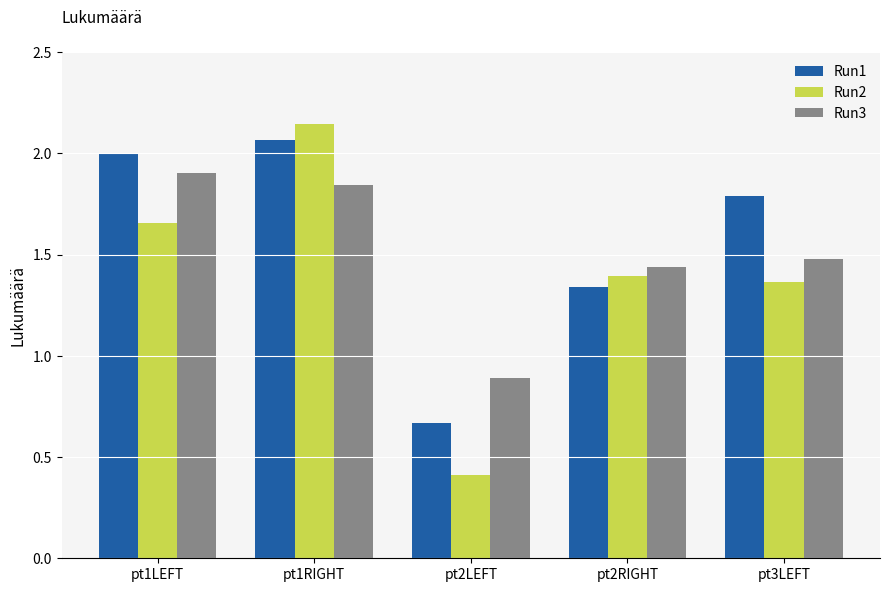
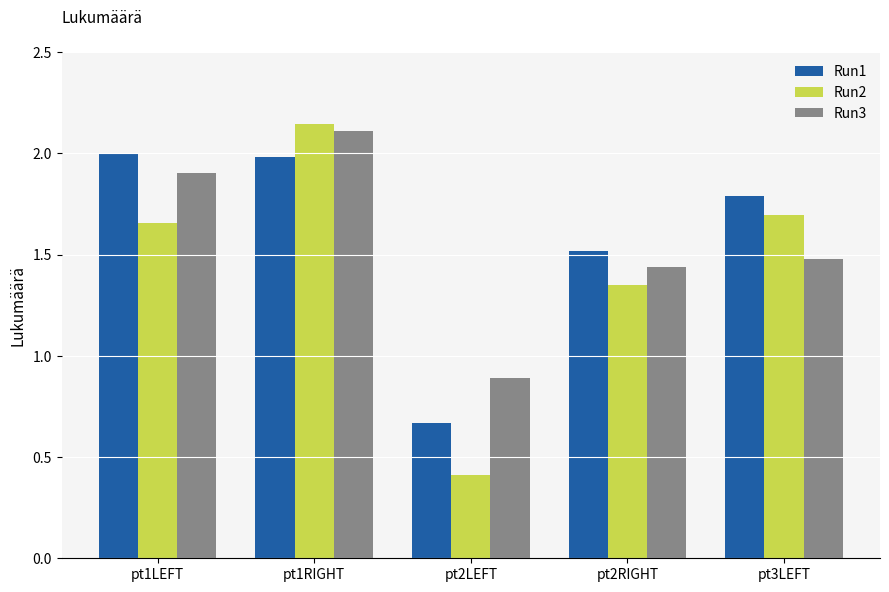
Run1, pt1RIGHT: 2.06 -> 1.98
Run3, pt1RIGHT: 1.85 -> 2.11
Run1, pt2RIGHT: 1.34 -> 1.52
Run2, pt2RIGHT: 1.39 -> 1.35
Run2, pt3LEFT: 1.37 -> 1.69
